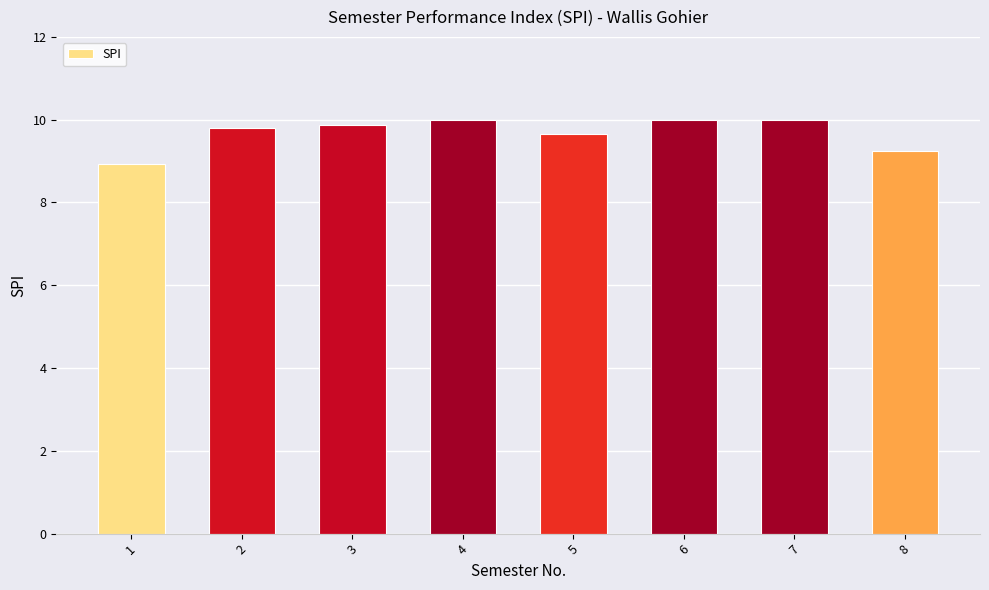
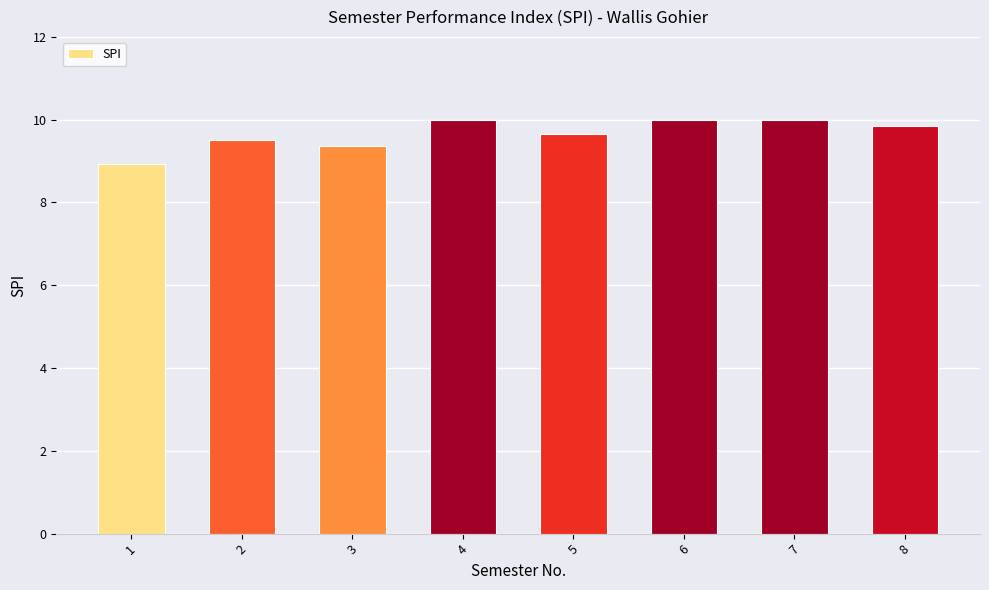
2: 9.8 -> 9.5
3: 9.9 -> 9.4
8: 9.3 -> 9.9
